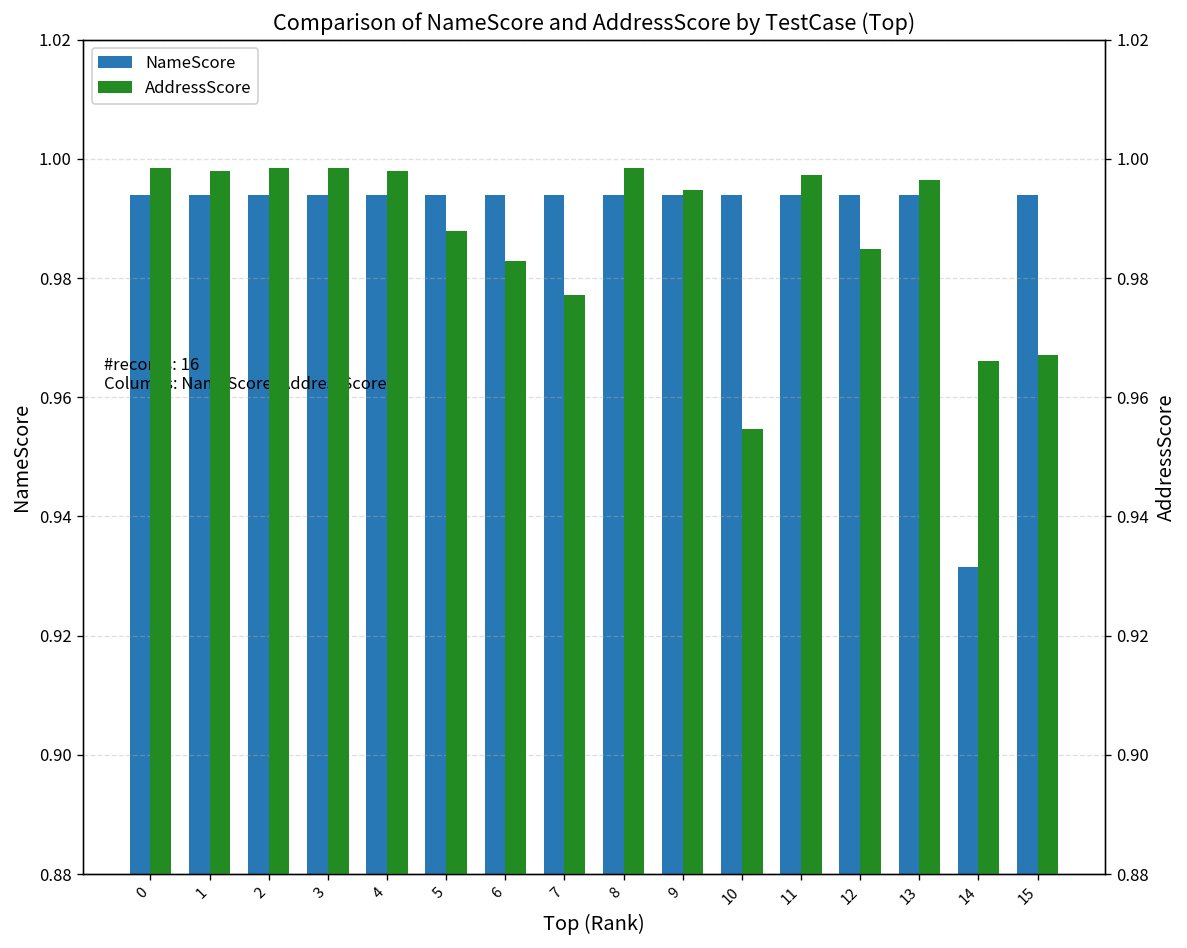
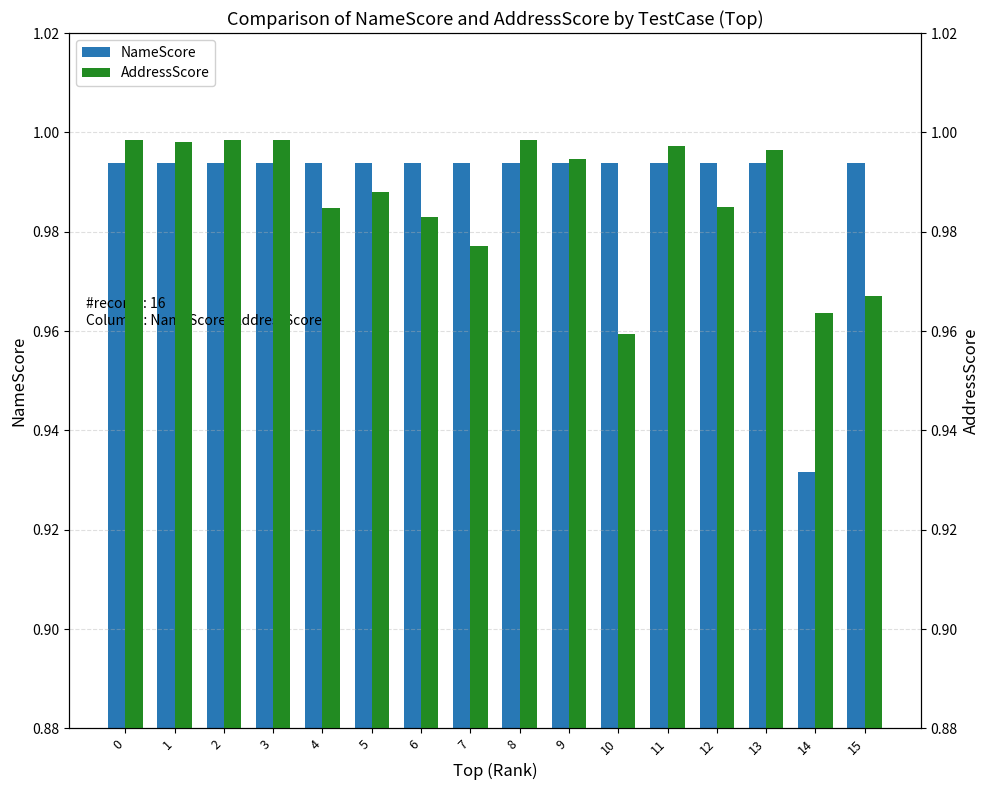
AddressScore, 4: 0.998 -> 0.985
AddressScore, 10: 0.955 -> 0.959
AddressScore, 14: 0.966 -> 0.964
